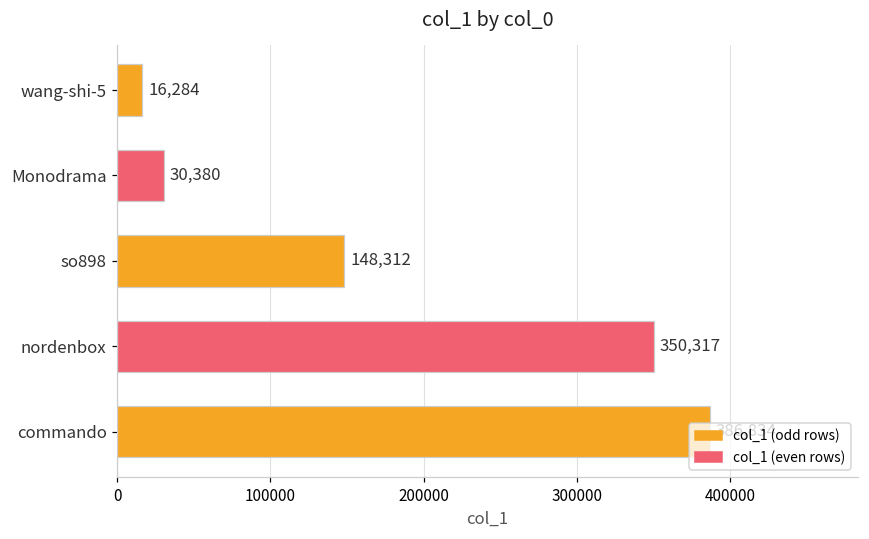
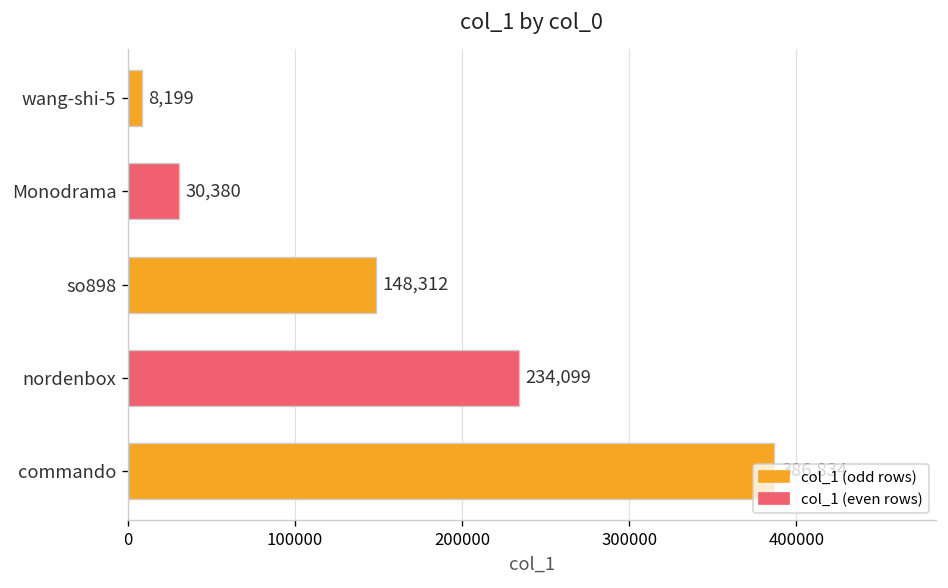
wang-shi-5: 16,284 -> 8,199
nordenbox: 350,317 -> 234,099
